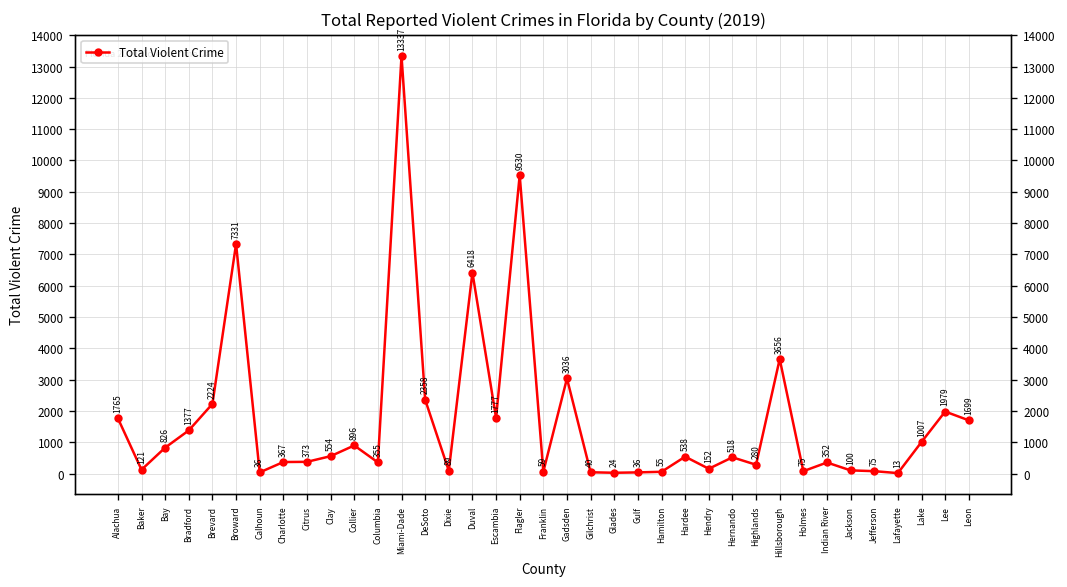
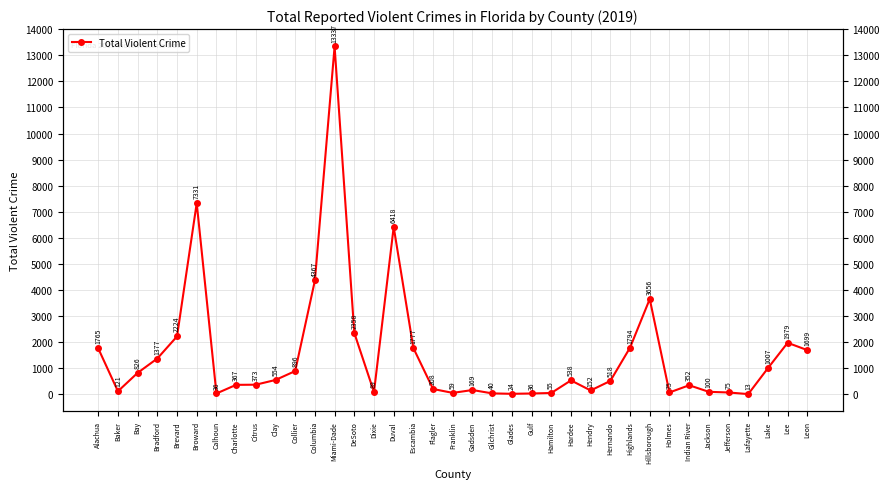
Columbia: 355 -> 4367
Flagler: 9530 -> 208
Gadsden: 3036 -> 169
Highlands: 280 -> 1794
